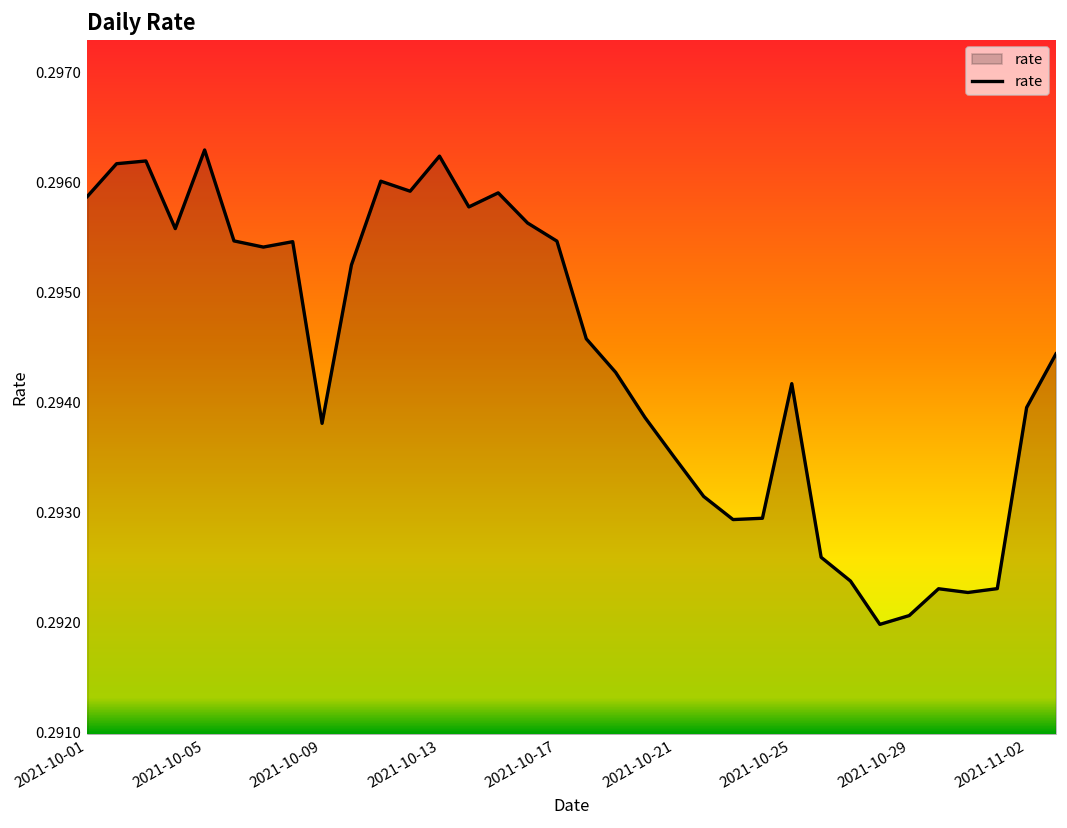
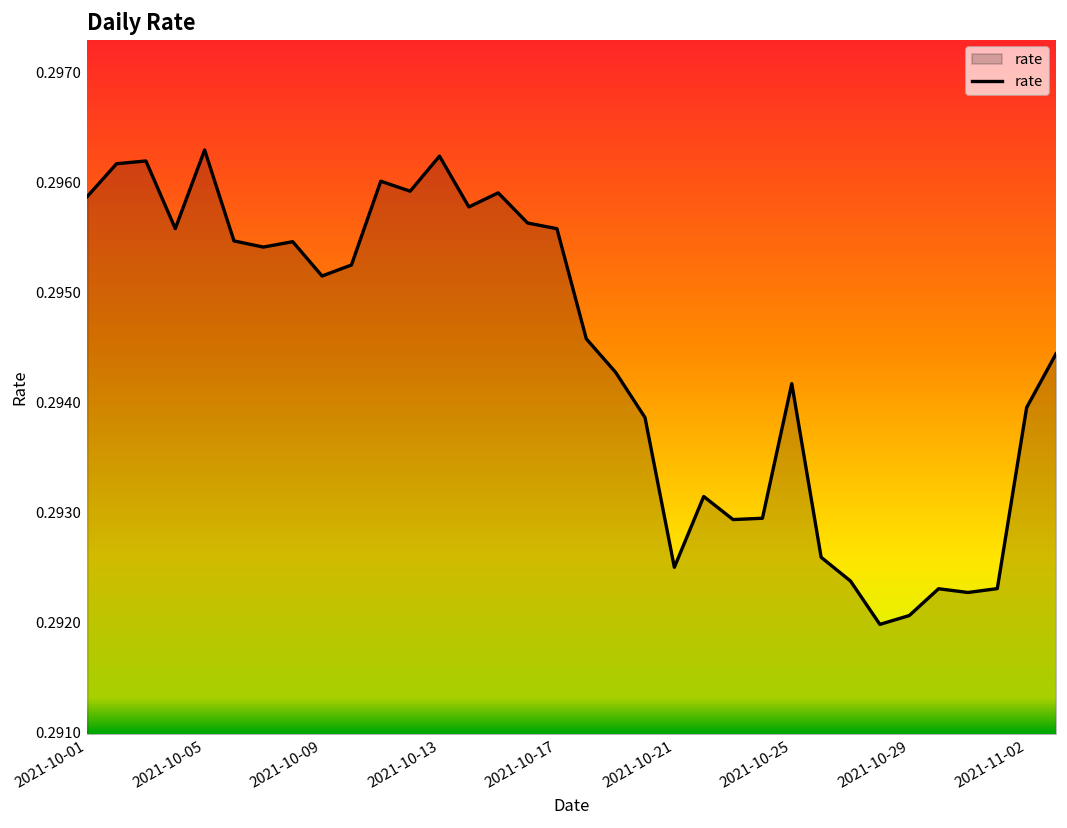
2021-10-09: 0.2938 -> 0.2951
2021-10-17: 0.2955 -> 0.2956
2021-10-21: 0.2935 -> 0.2925
